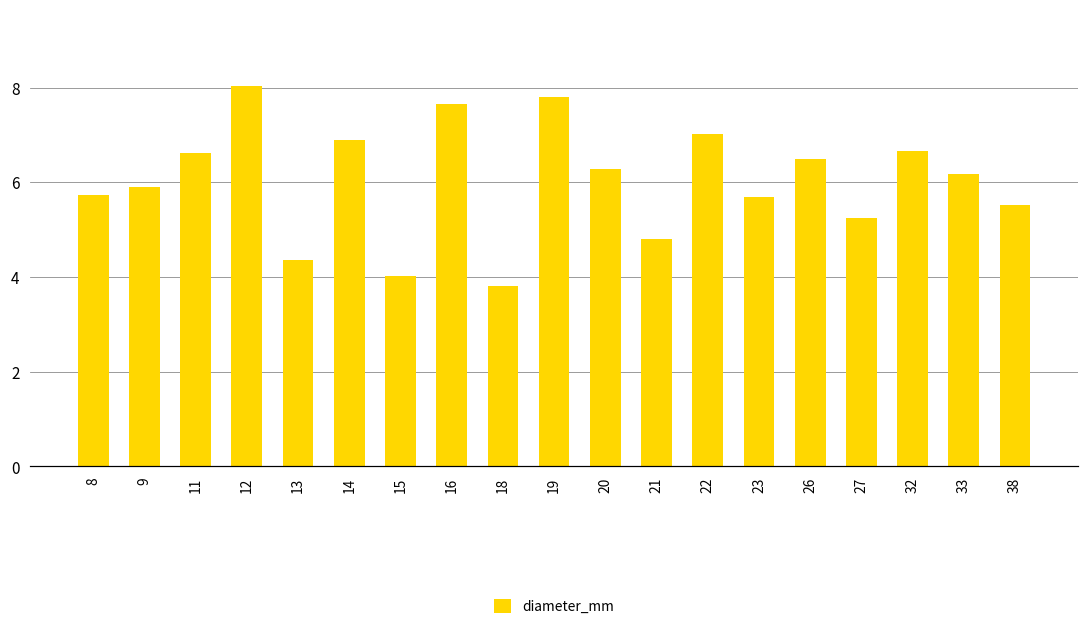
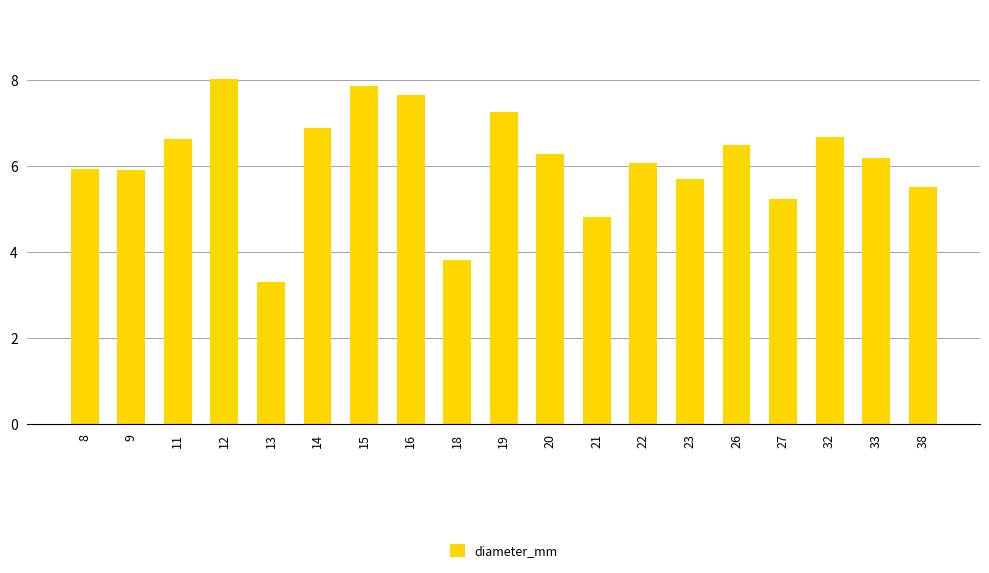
8: 5.7 -> 5.9
13: 4.4 -> 3.3
15: 4.0 -> 7.9
19: 7.8 -> 7.2
22: 7.0 -> 6.1
